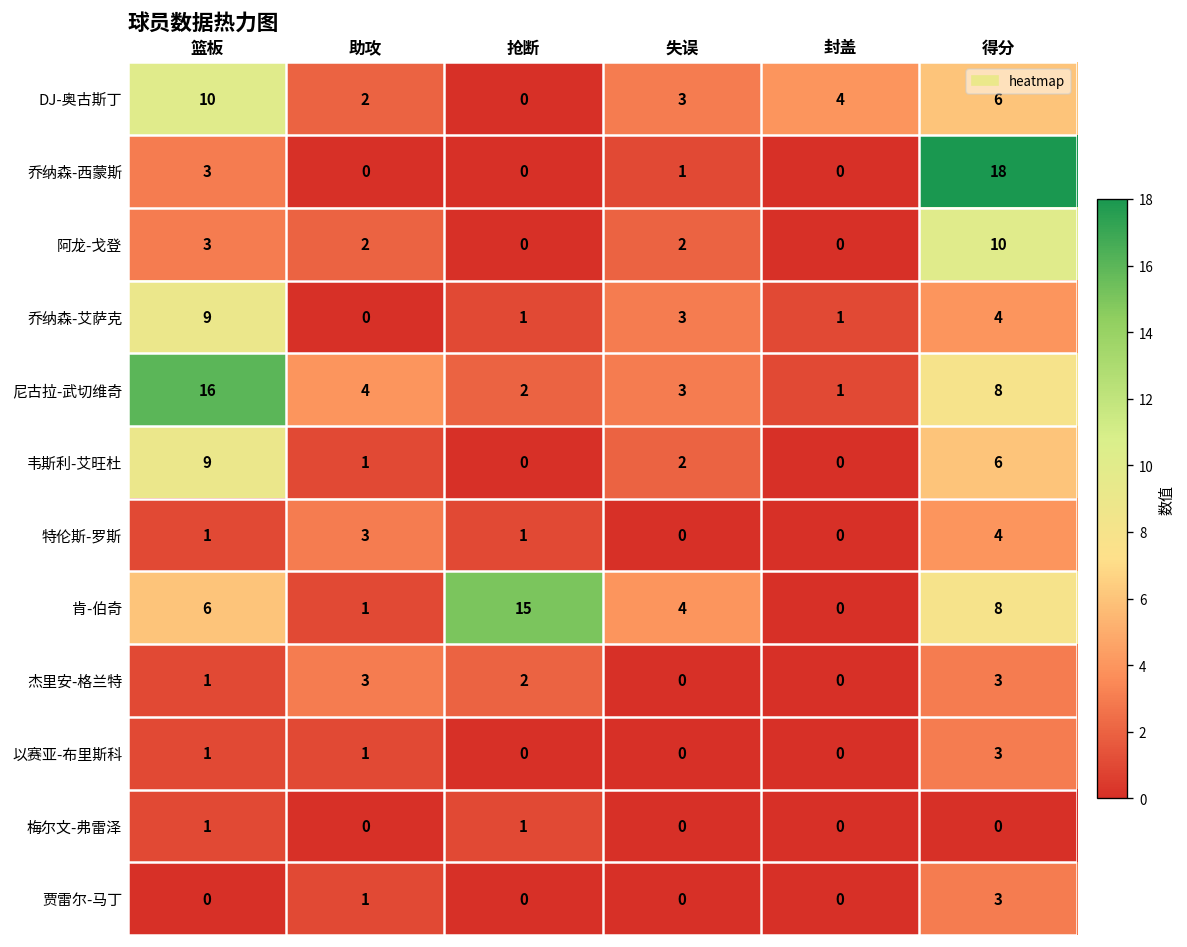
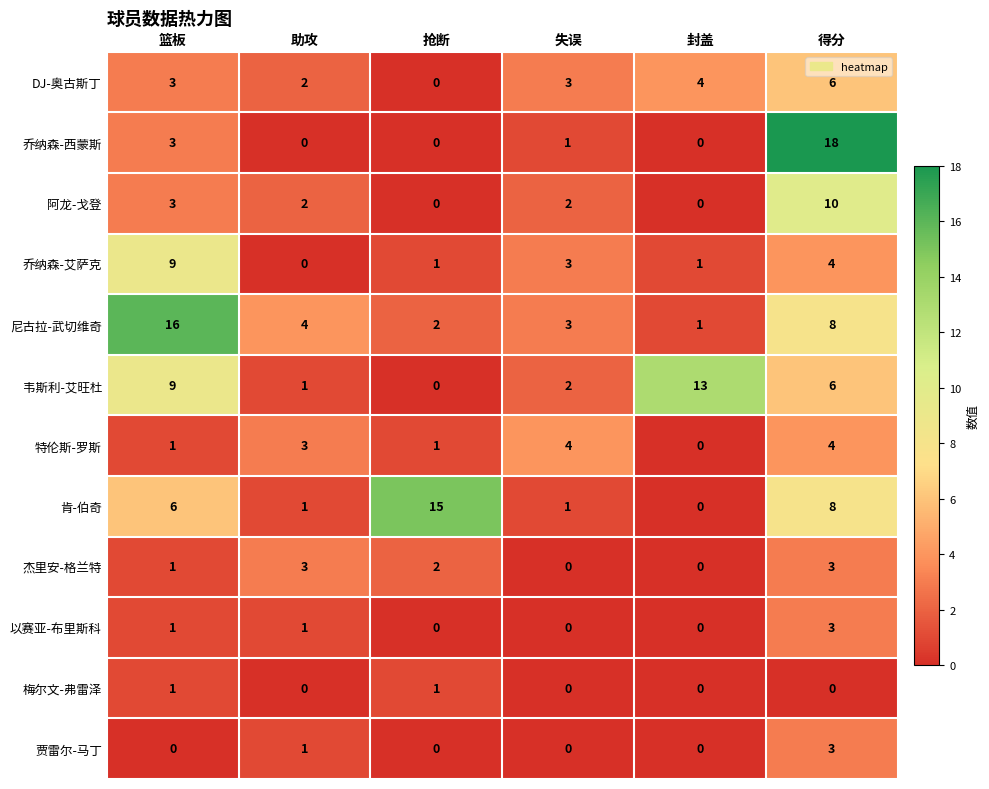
DJ-奥古斯丁, 篮板: 10 -> 3
韦斯利-艾旺杜, 封盖: 0 -> 13
特伦斯-罗斯, 失误: 0 -> 4
肯-伯奇, 失误: 4 -> 1
